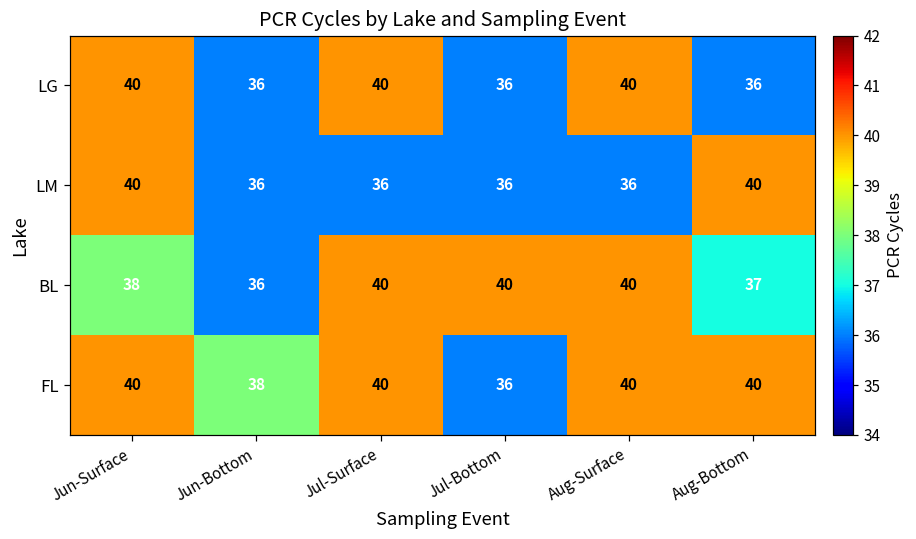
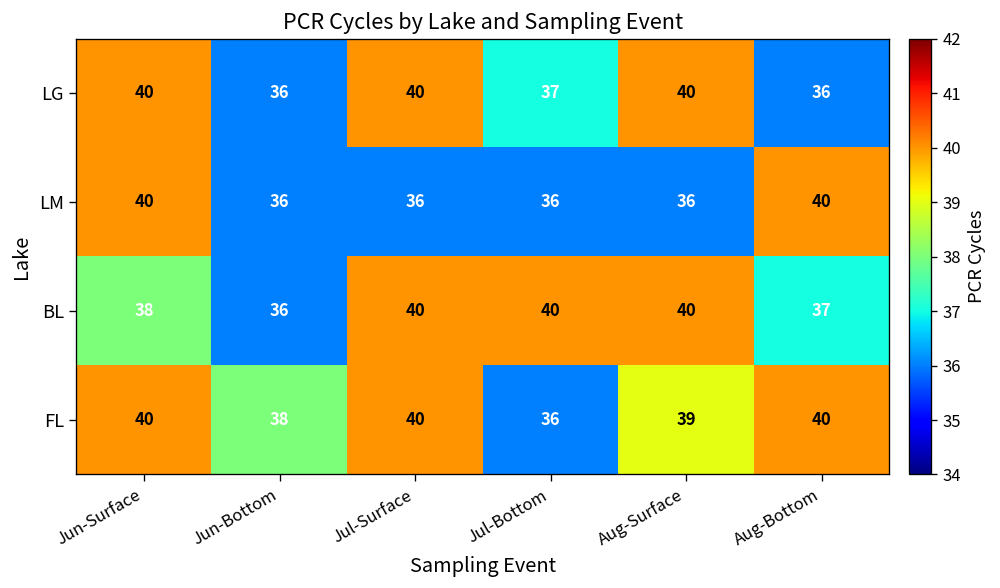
LG, Jul-Bottom: 36 -> 37
FL, Aug-Surface: 40 -> 39
